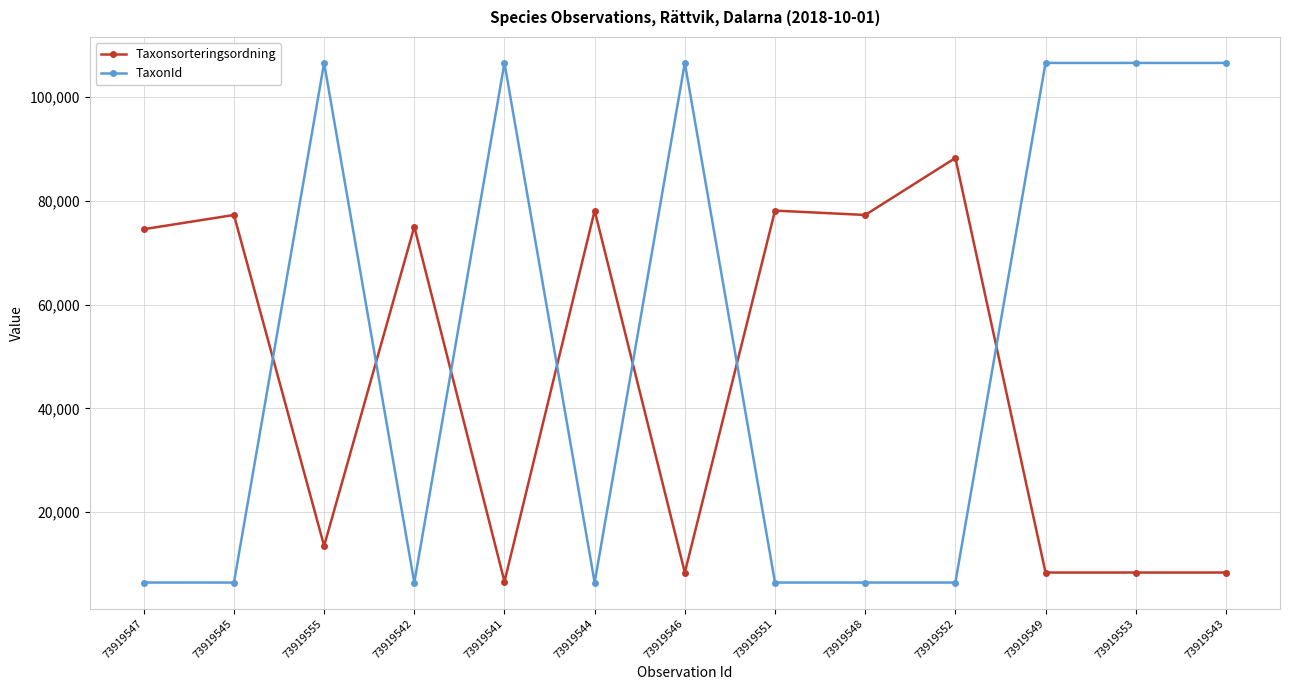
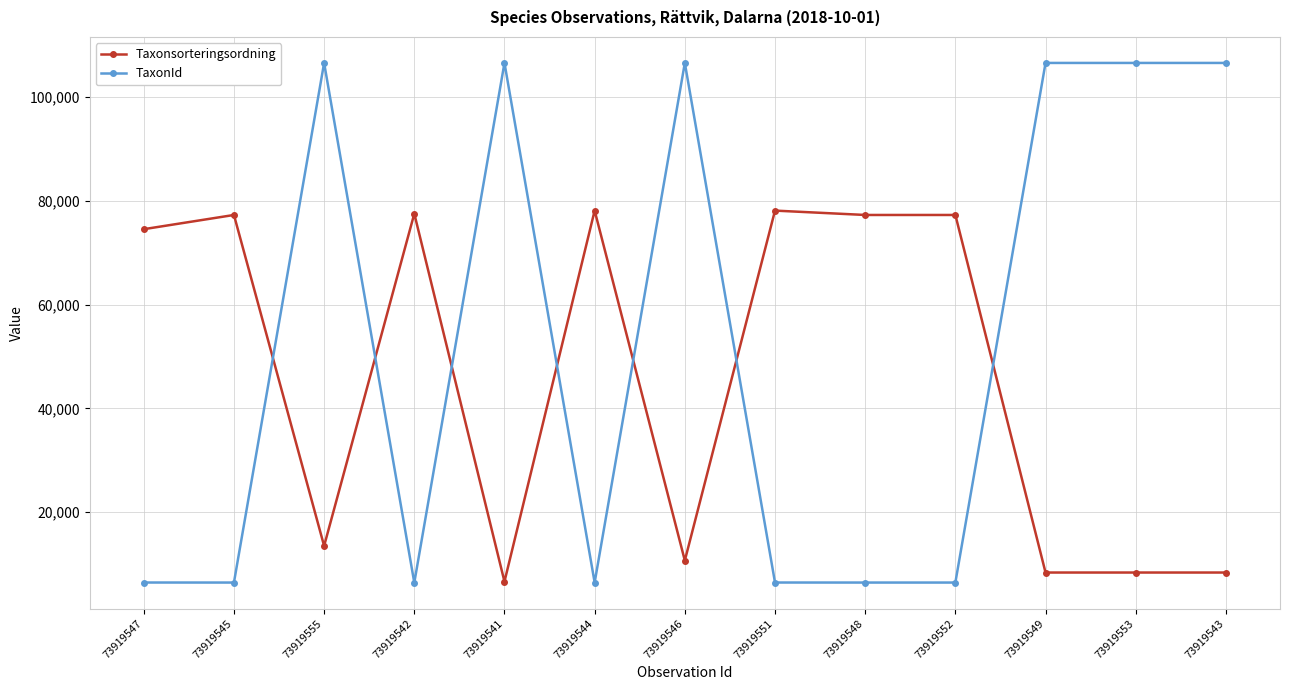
Taxonsorteringsordning, 73919542: 75,000 -> 78,000
Taxonsorteringsordning, 73919546: 8,000 -> 11,000
Taxonsorteringsordning, 73919552: 88,000 -> 77,000
